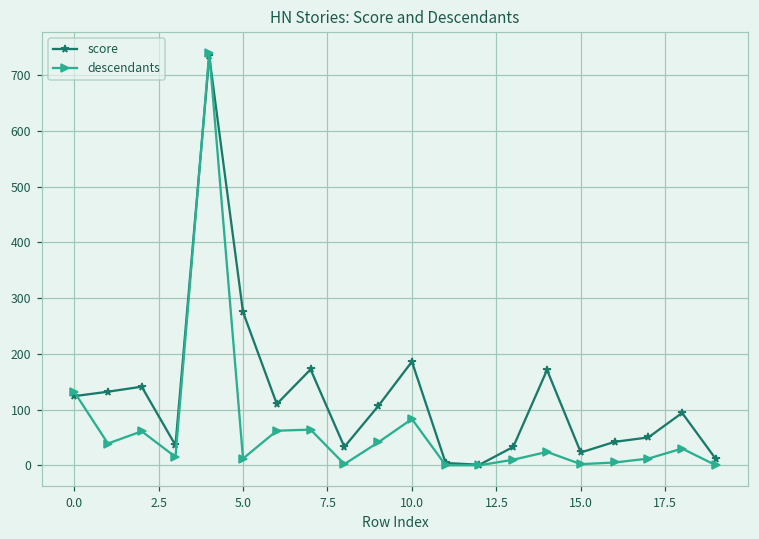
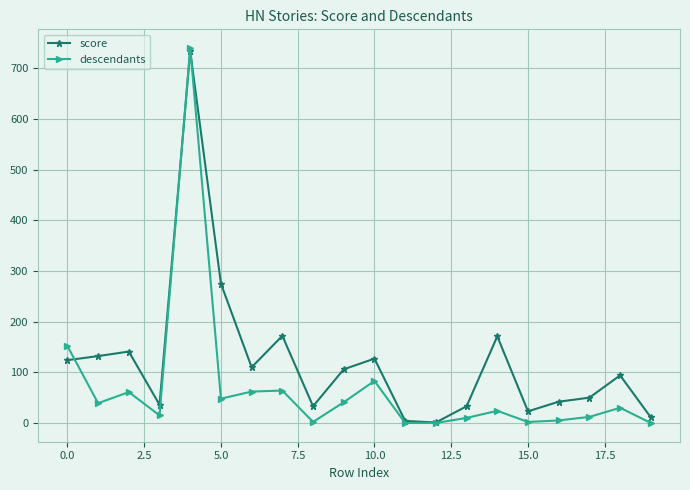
descendants, 0.0: 130 -> 150
descendants, 5.0: 10 -> 50
score, 10.0: 190 -> 130
